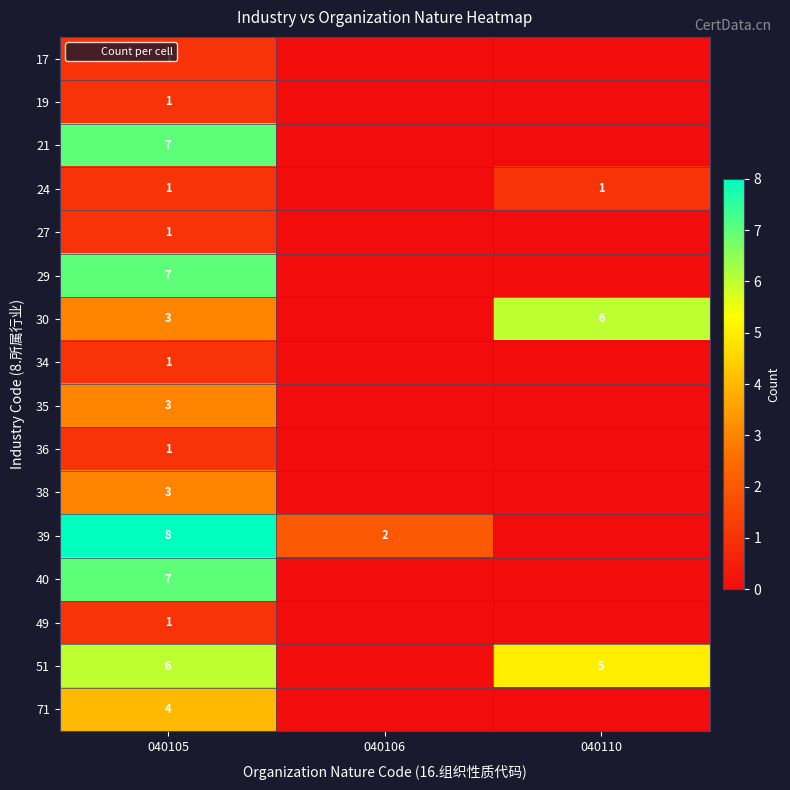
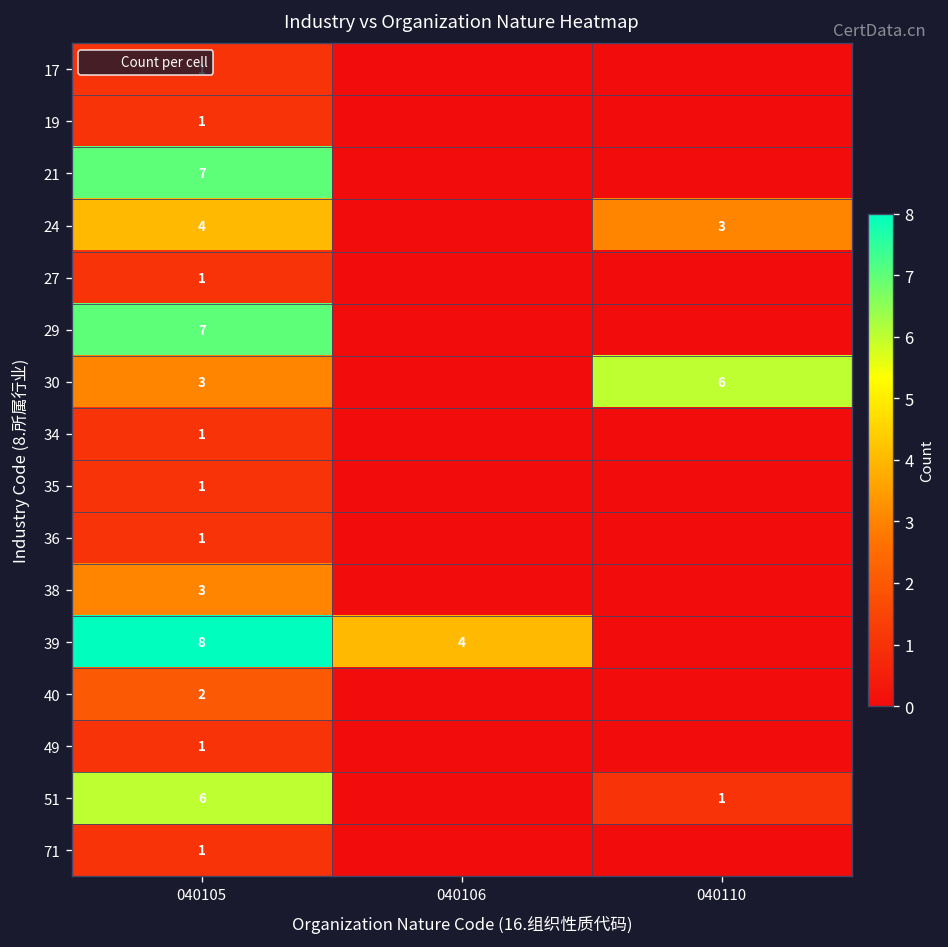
24, 040105: 1 -> 4
24, 040110: 1 -> 3
35, 040105: 3 -> 1
39, 040106: 2 -> 4
40, 040105: 7 -> 2
51, 040110: 5 -> 1
71, 040105: 4 -> 1
